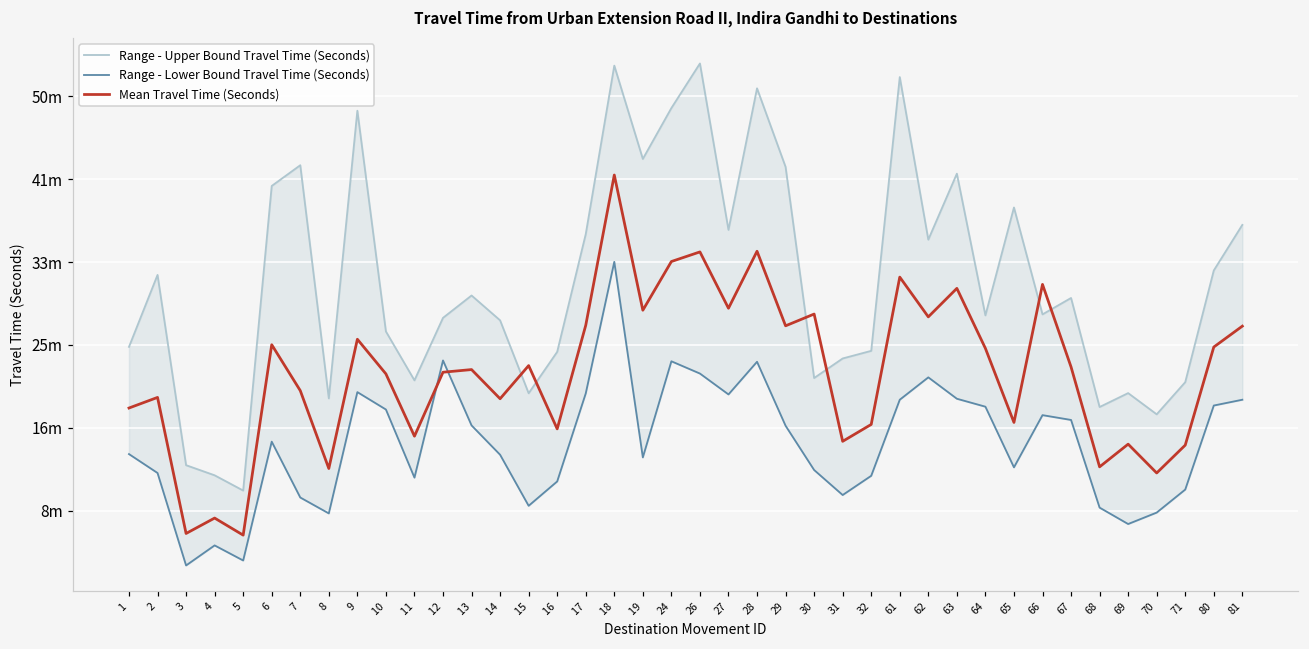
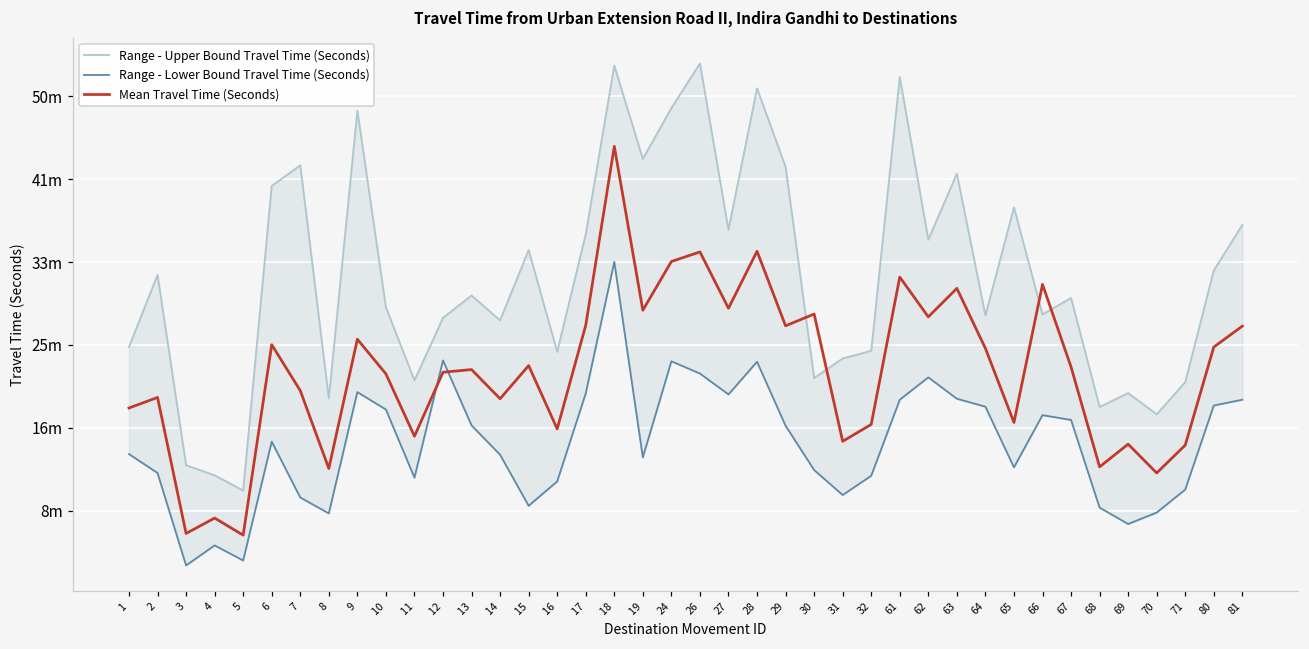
Range - Upper Bound Travel Time (Seconds), 10: 26m -> 29m
Range - Upper Bound Travel Time (Seconds), 15: 20m -> 35m
Mean Travel Time (Seconds), 18: 42m -> 45m
